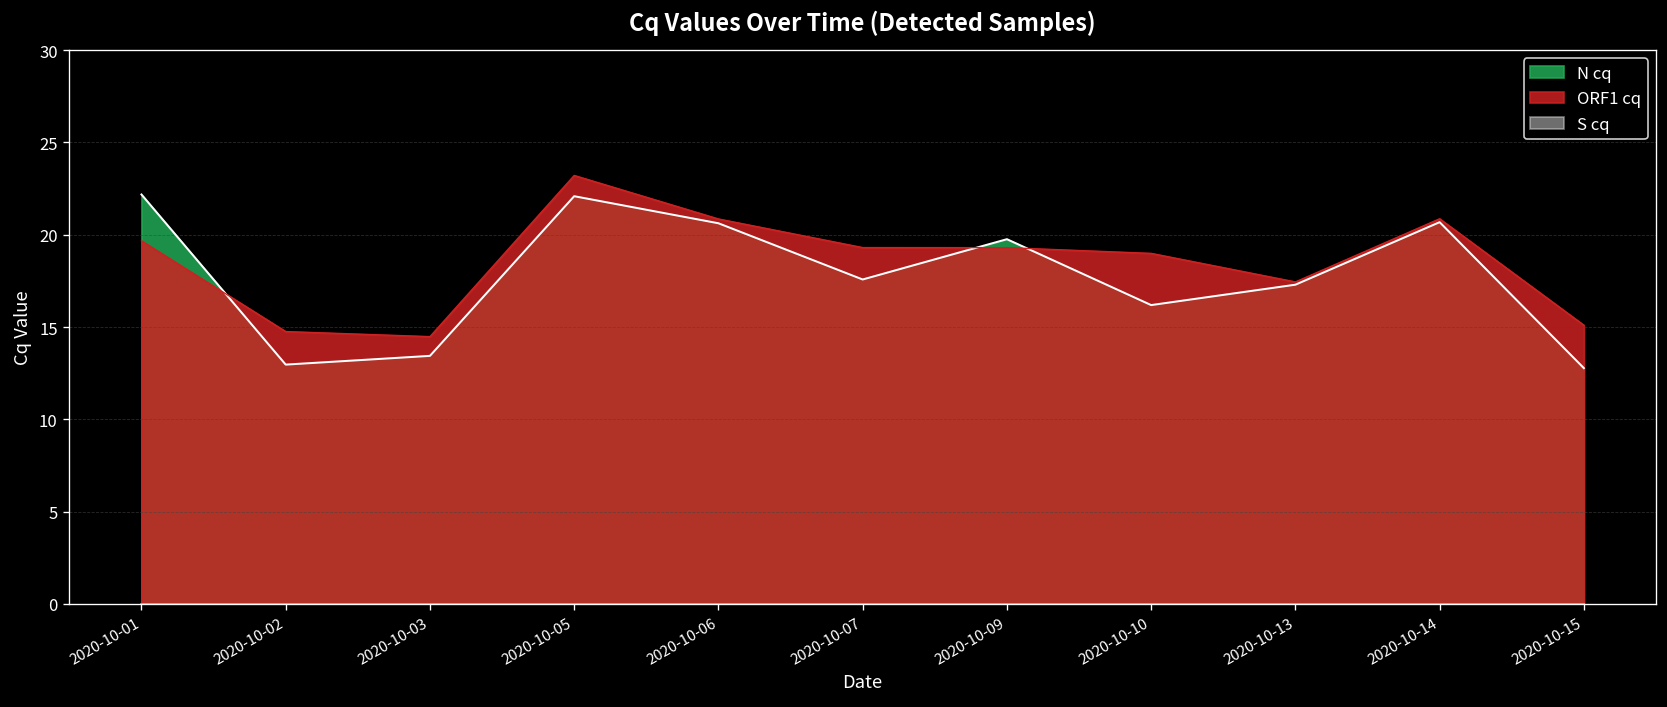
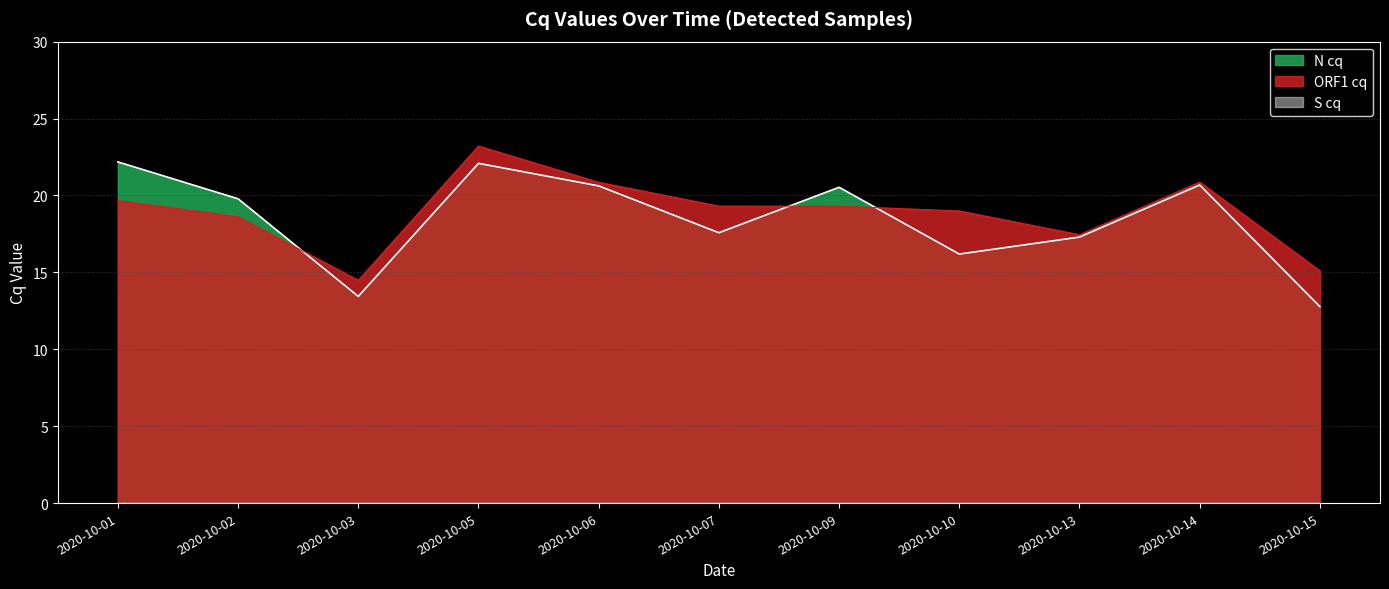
N cq, 2020-10-02: 13.0 -> 19.8
ORF1 cq, 2020-10-02: 14.8 -> 18.6
N cq, 2020-10-09: 19.8 -> 20.5
